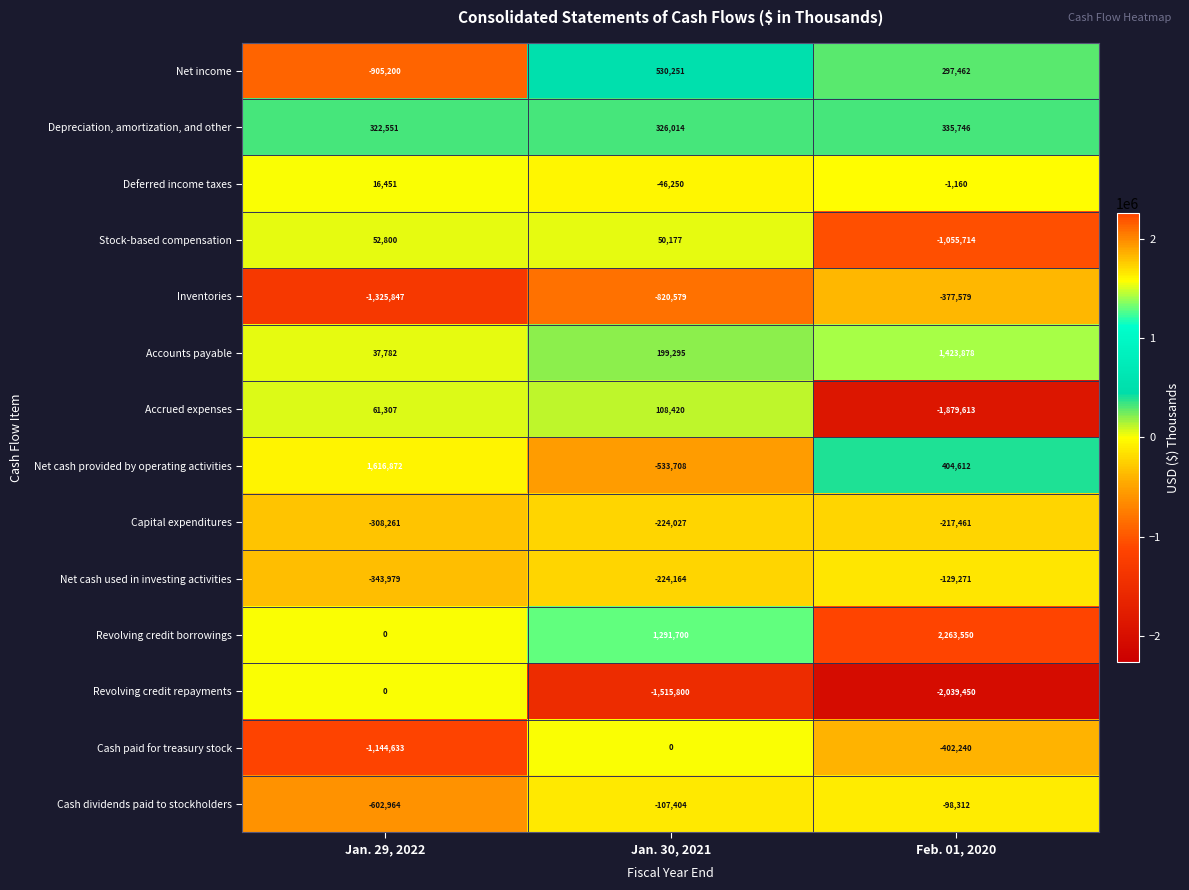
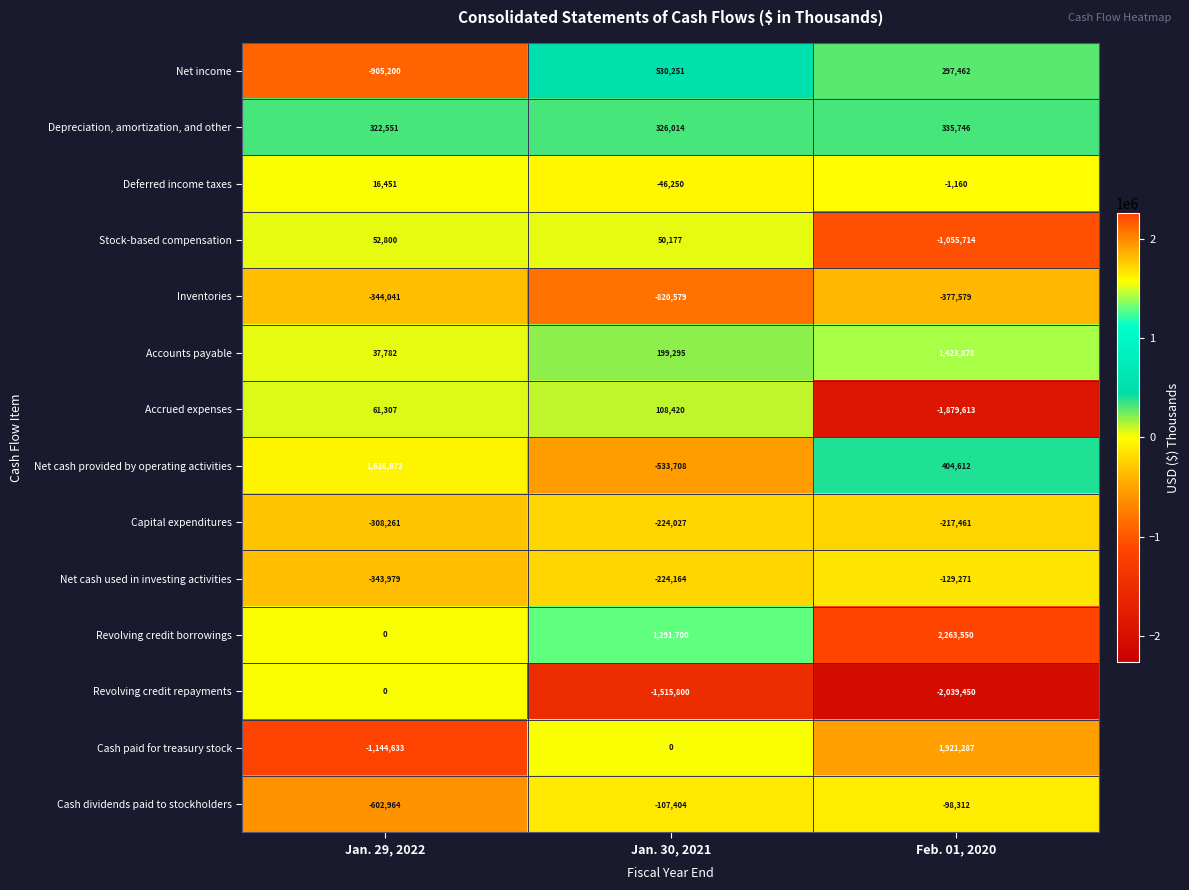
Inventories, Jan. 29, 2022: -1,325,847 -> -344,041
Cash paid for treasury stock, Feb. 01, 2020: -402,240 -> 1,921,287
